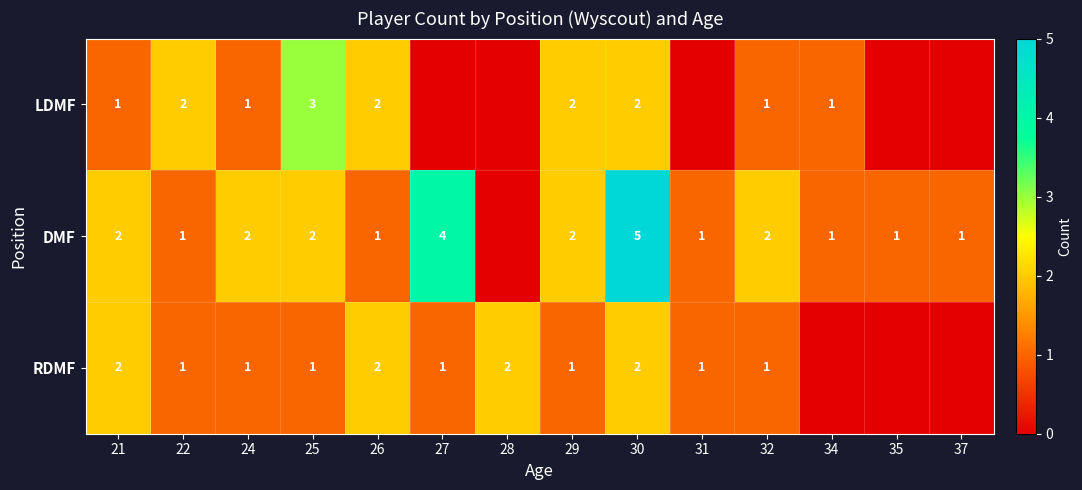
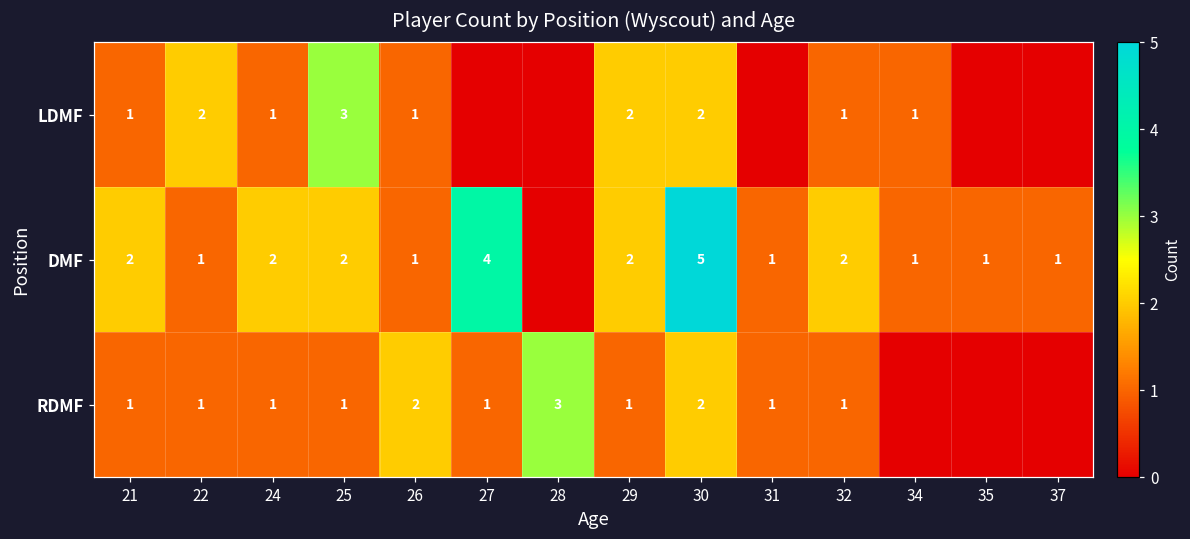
LDMF, 26: 2 -> 1
RDMF, 21: 2 -> 1
RDMF, 28: 2 -> 3
